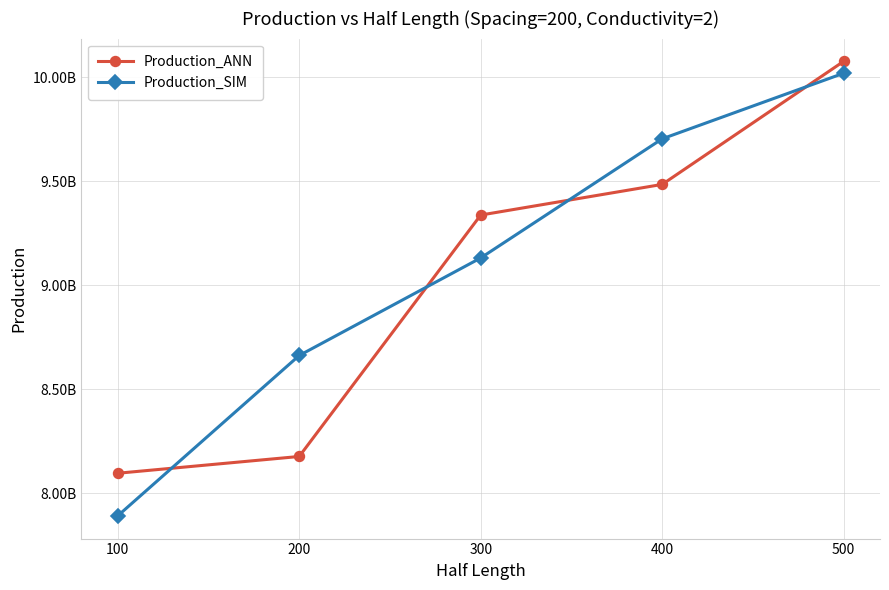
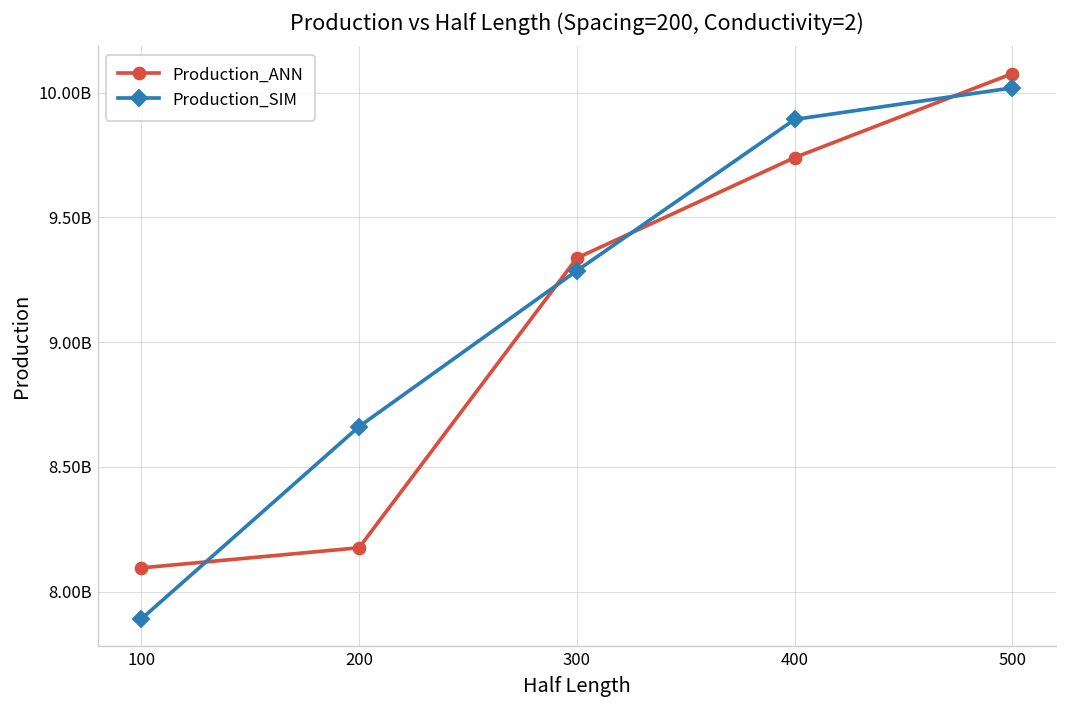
Production_SIM, 300: 9130000000 -> 9290000000
Production_ANN, 400: 9480000000 -> 9740000000
Production_SIM, 400: 9700000000 -> 9890000000
